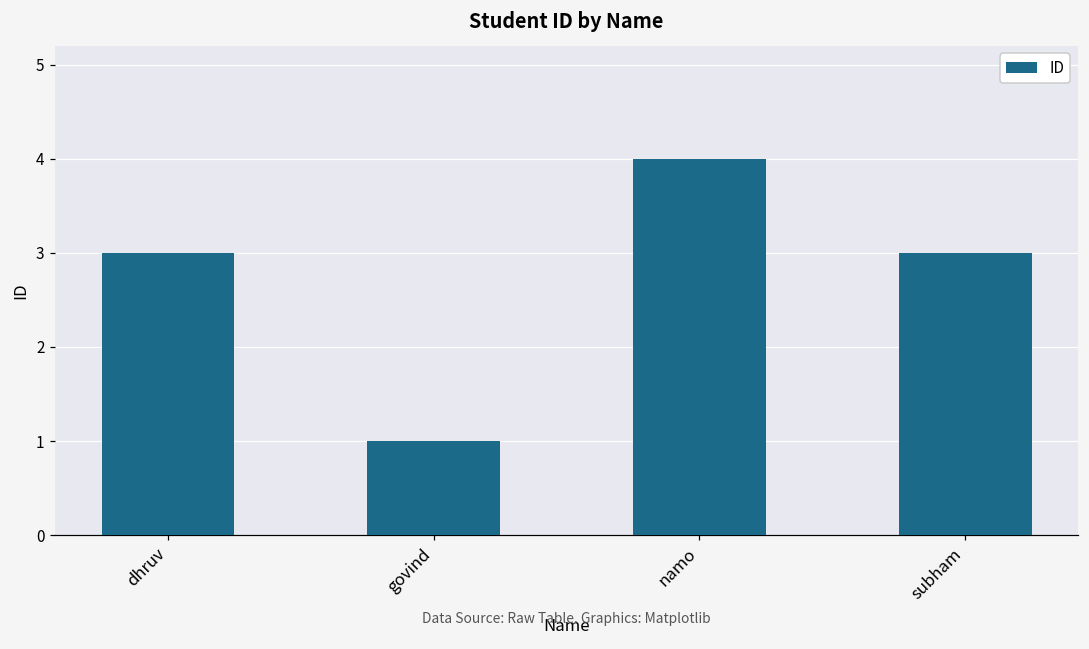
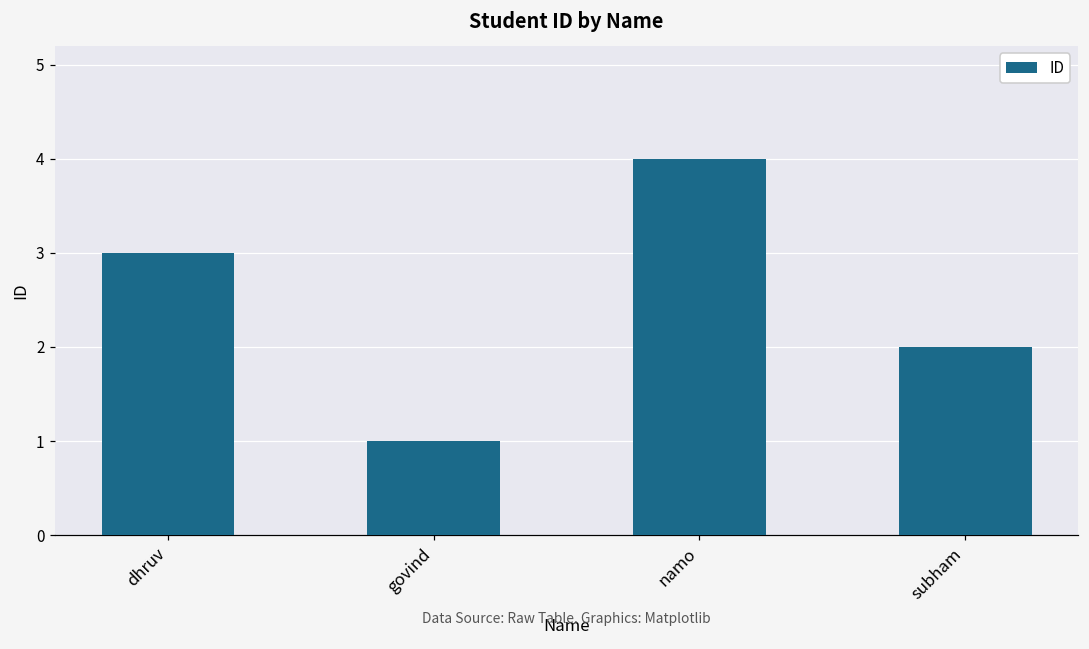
subham: 3 -> 2
